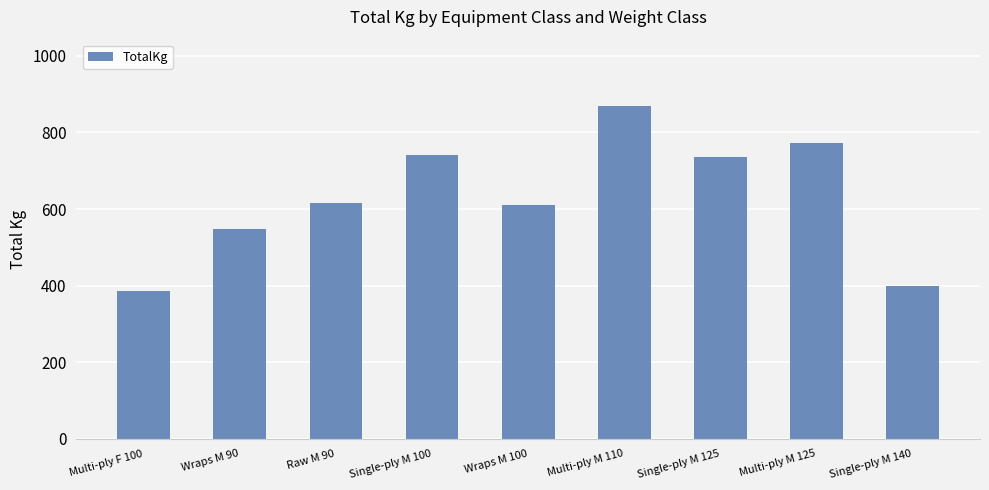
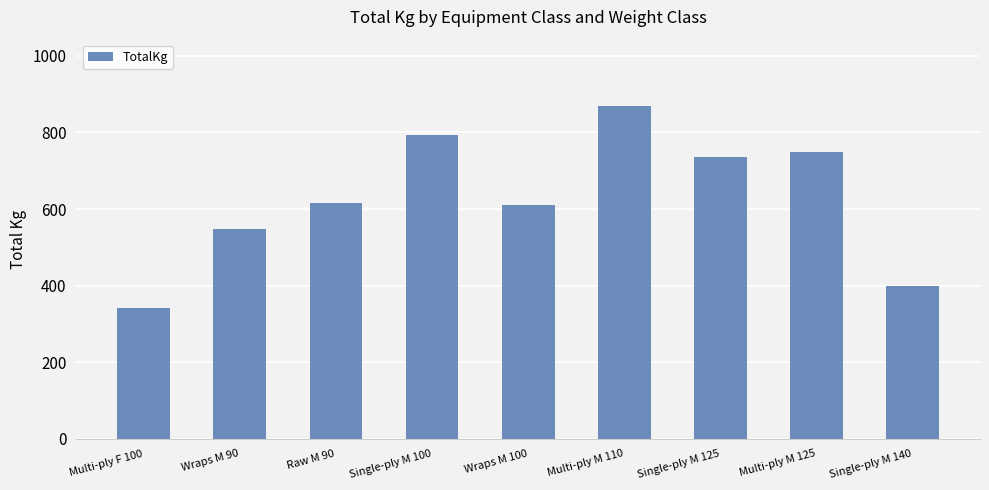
Multi-ply F 100: 390 -> 340
Single-ply M 100: 740 -> 790
Multi-ply M 125: 770 -> 750
